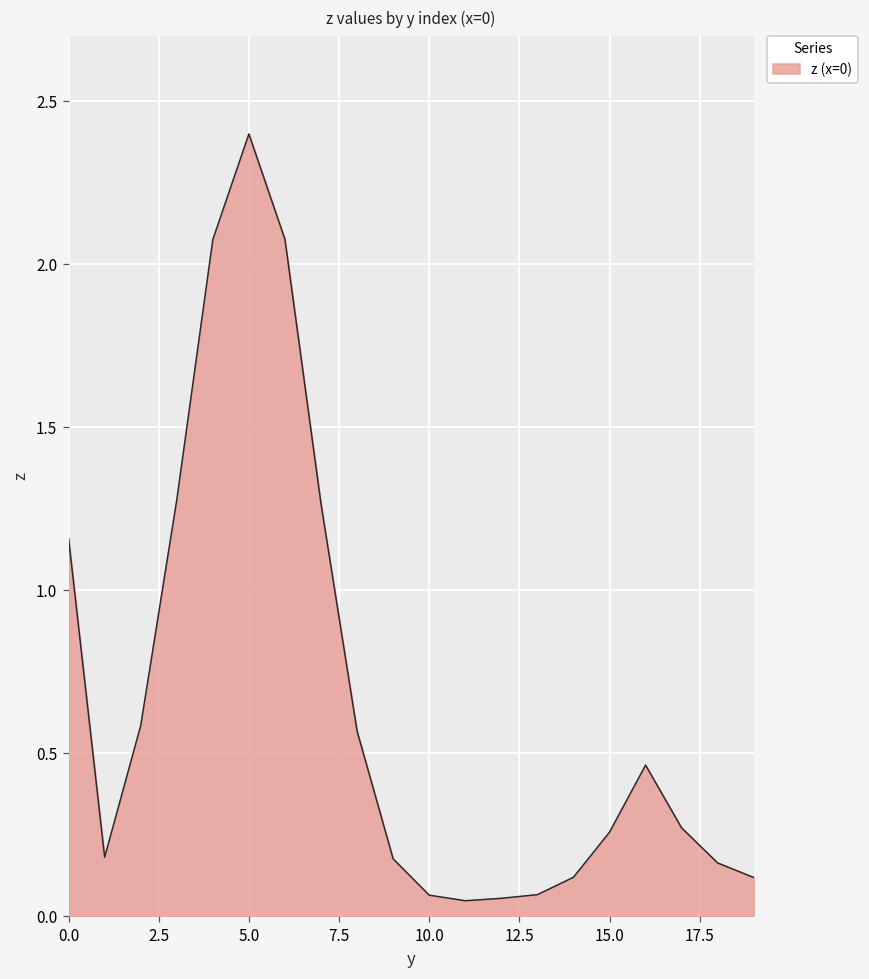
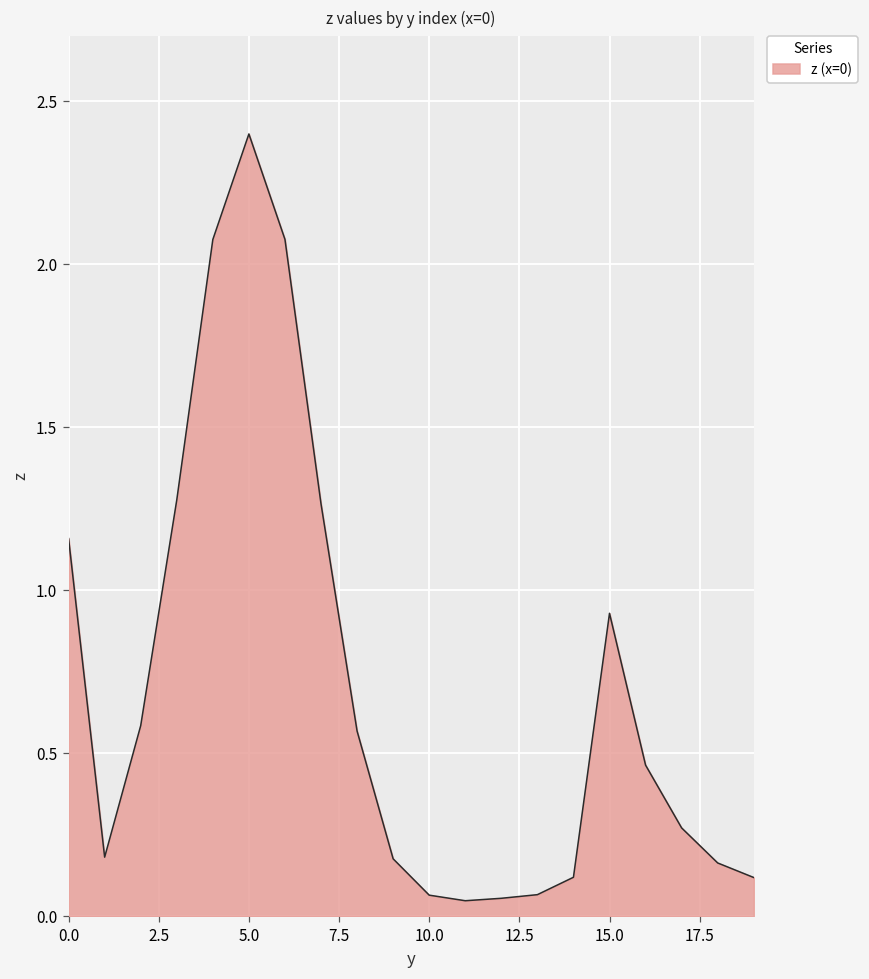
15.0: 0.26 -> 0.93
